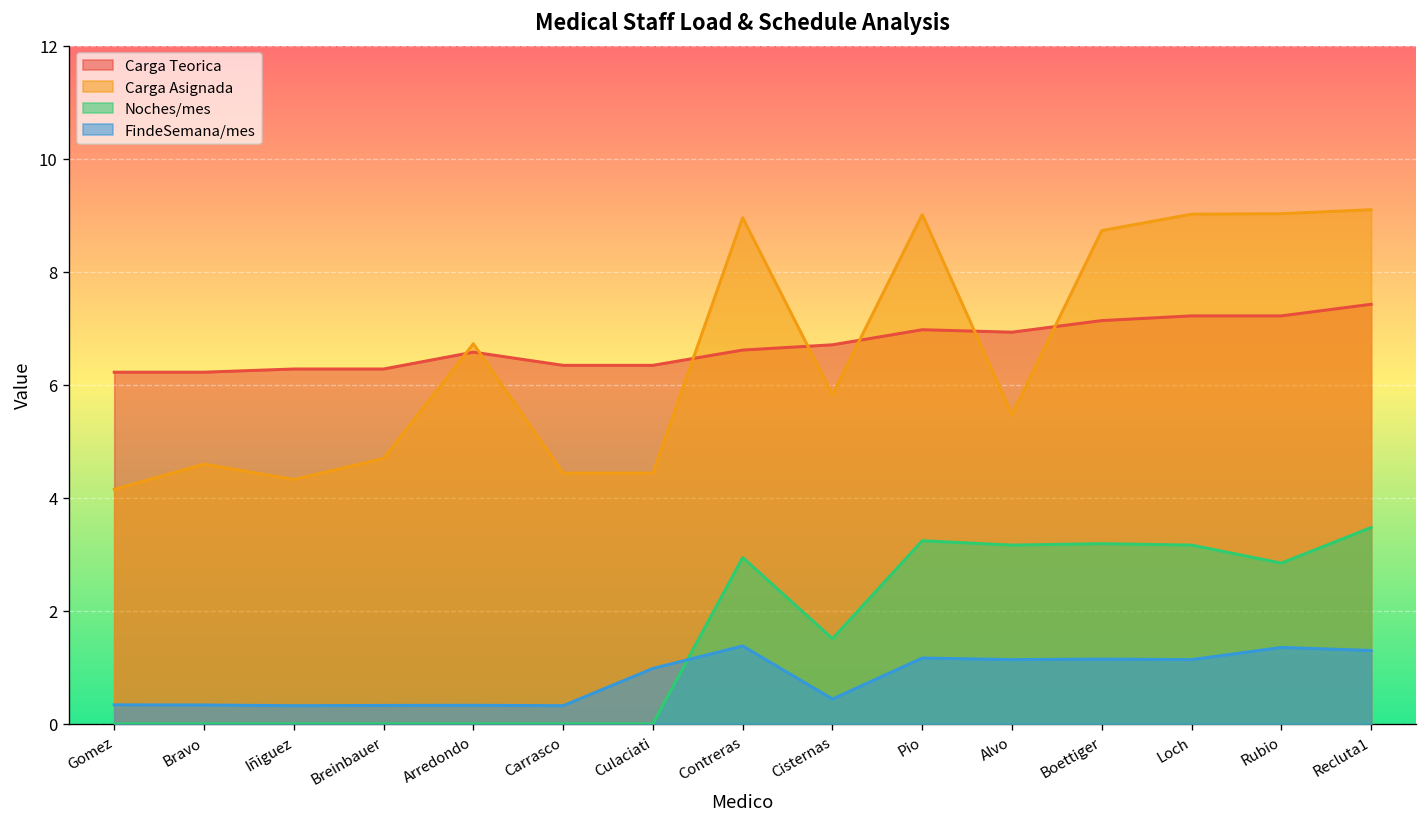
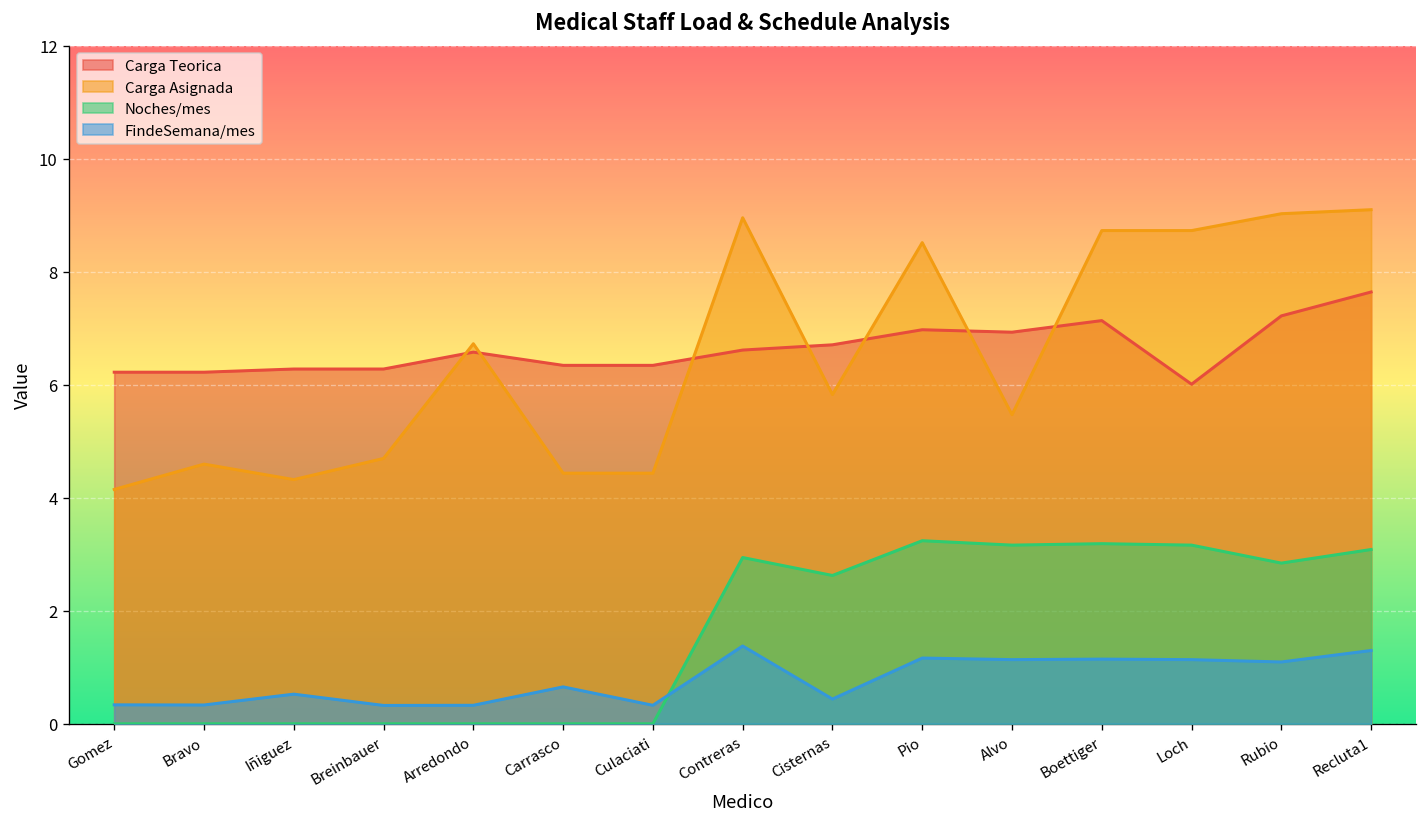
FindeSemana/mes, Iñiguez: 0.3 -> 0.5
FindeSemana/mes, Carrasco: 0.3 -> 0.7
FindeSemana/mes, Culaciati: 1.0 -> 0.3
Noches/mes, Cisternas: 1.5 -> 2.6
Carga Asignada, Pio: 9.0 -> 8.5
Carga Teorica, Loch: 7.2 -> 6.0
Carga Asignada, Loch: 9.0 -> 8.7
FindeSemana/mes, Rubio: 1.4 -> 1.1
Carga Teorica, Recluta1: 7.4 -> 7.6
Noches/mes, Recluta1: 3.5 -> 3.1
